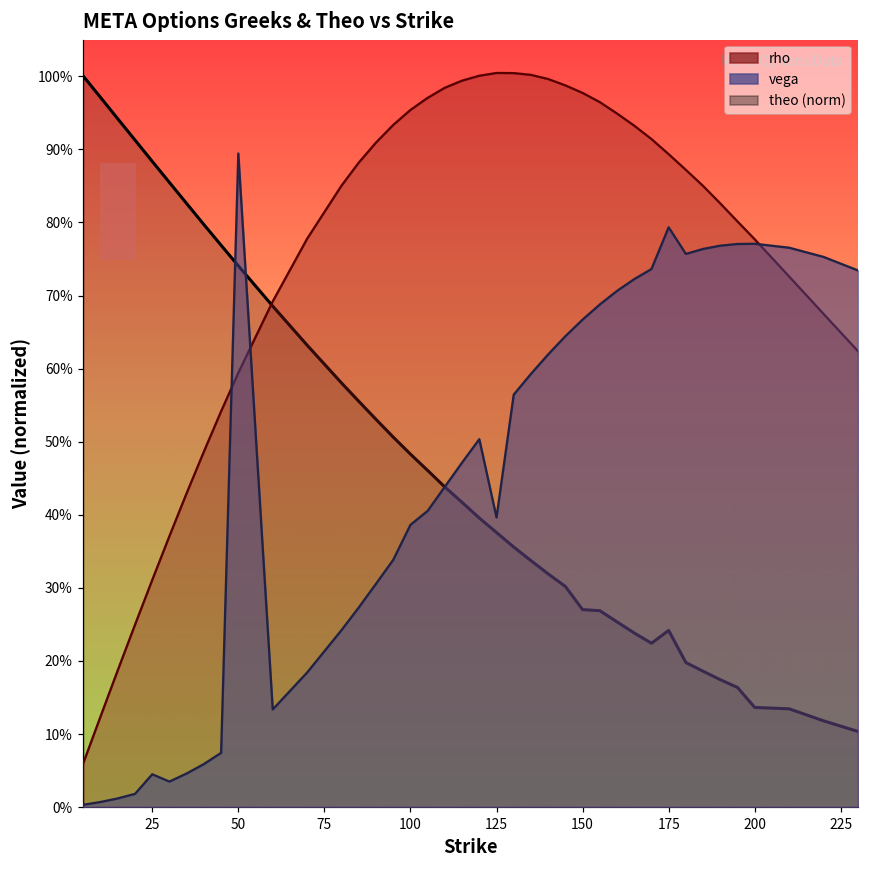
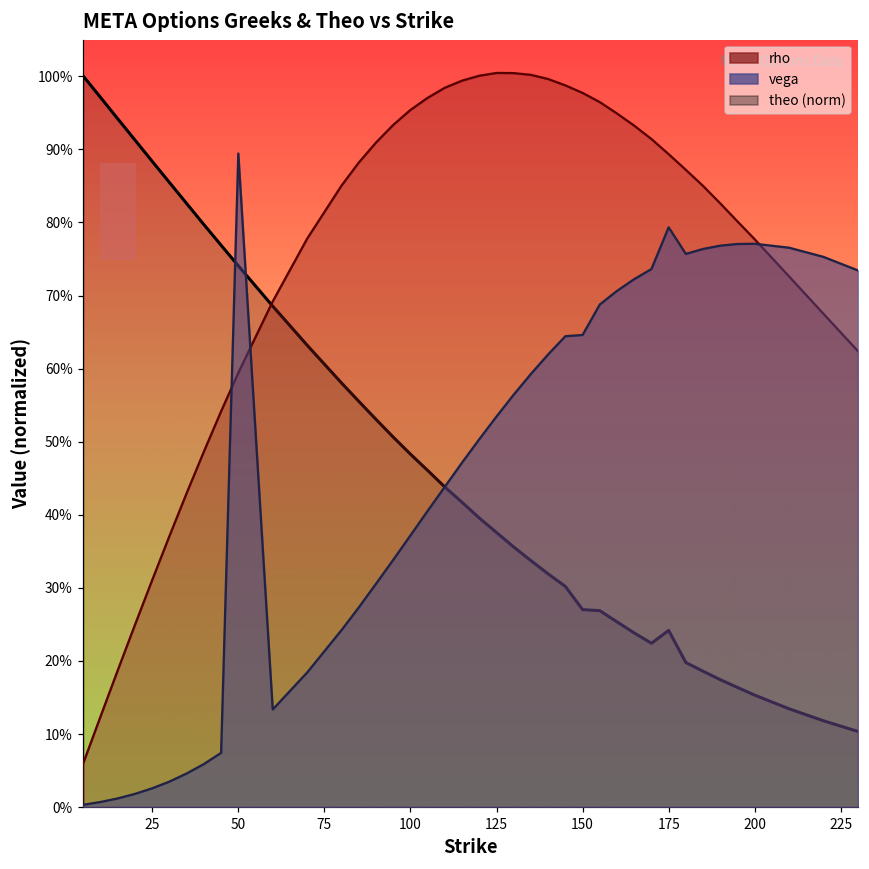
vega, 25: 4% -> 3%
vega, 100: 39% -> 37%
vega, 125: 40% -> 53%
vega, 150: 67% -> 65%
theo (norm), 200: 14% -> 15%
